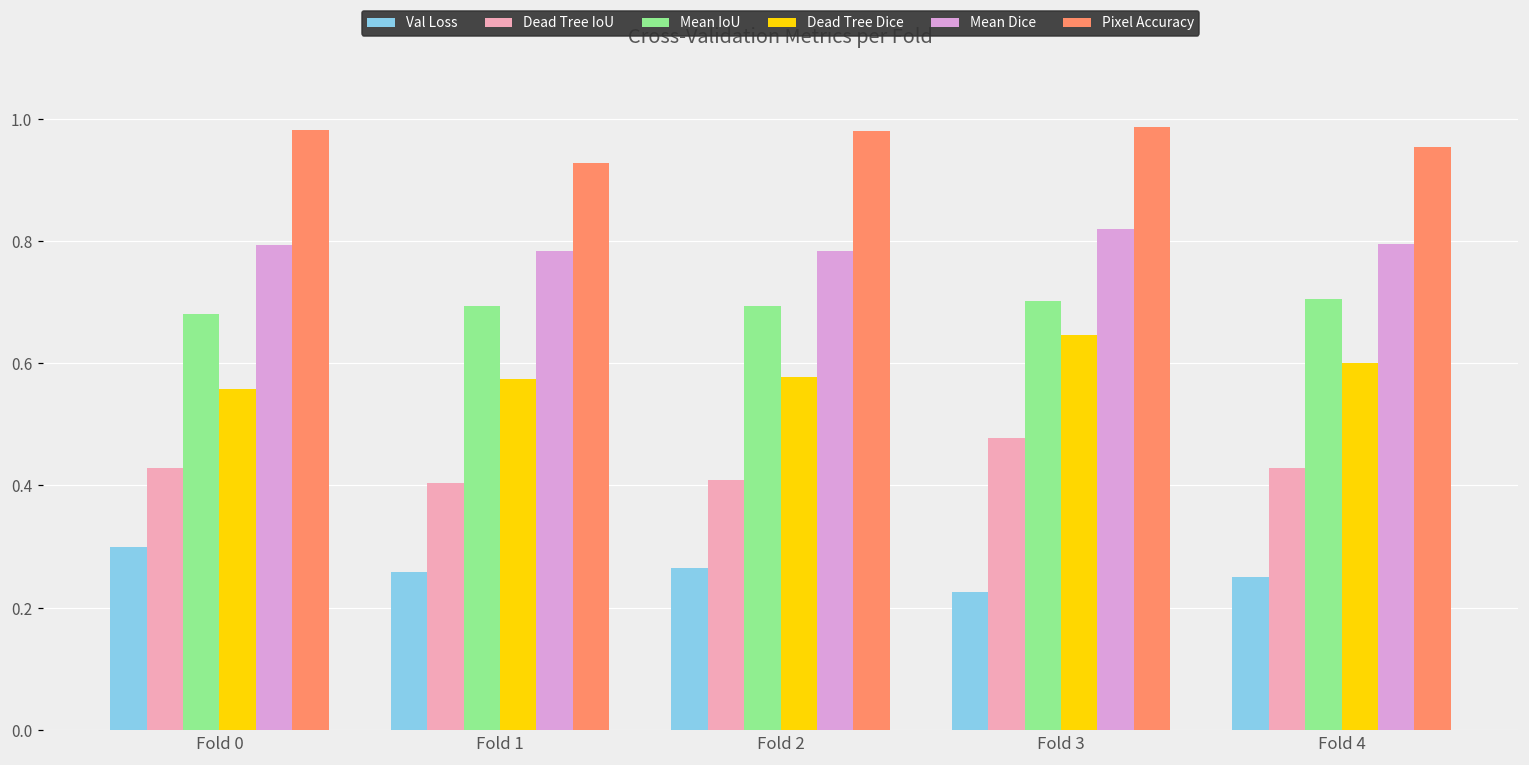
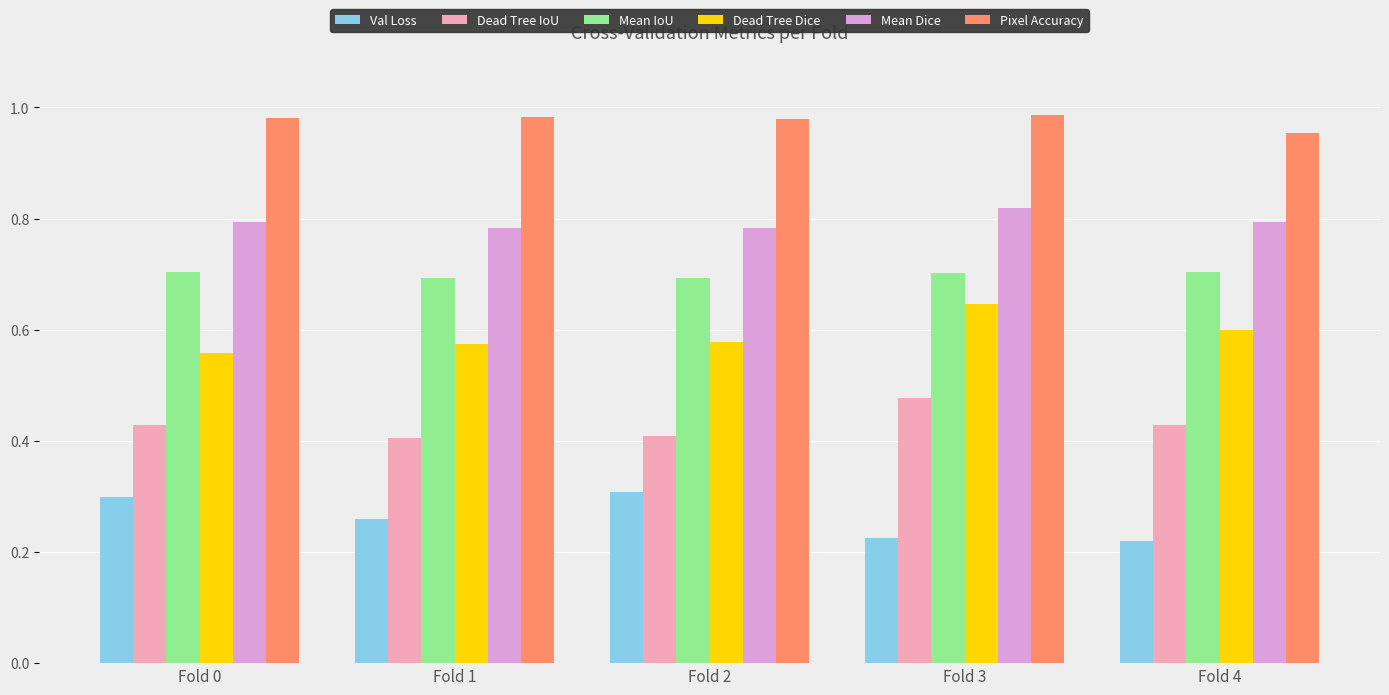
Mean IoU, Fold 0: 0.68 -> 0.70
Pixel Accuracy, Fold 1: 0.93 -> 0.98
Val Loss, Fold 2: 0.26 -> 0.31
Val Loss, Fold 4: 0.25 -> 0.22
